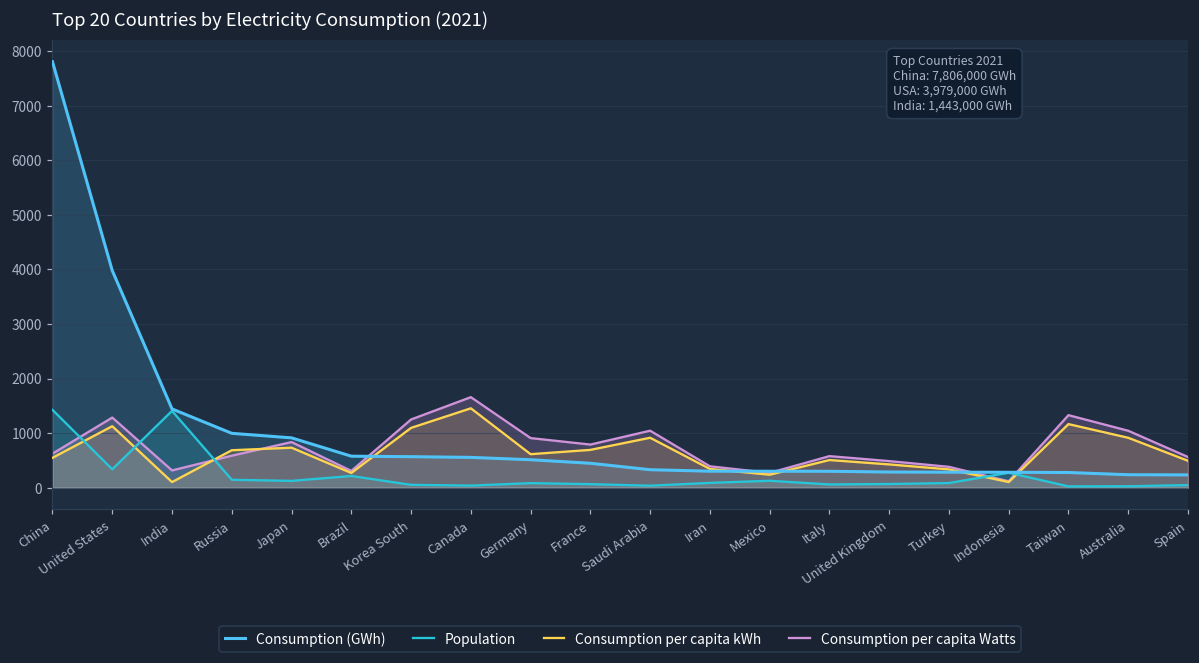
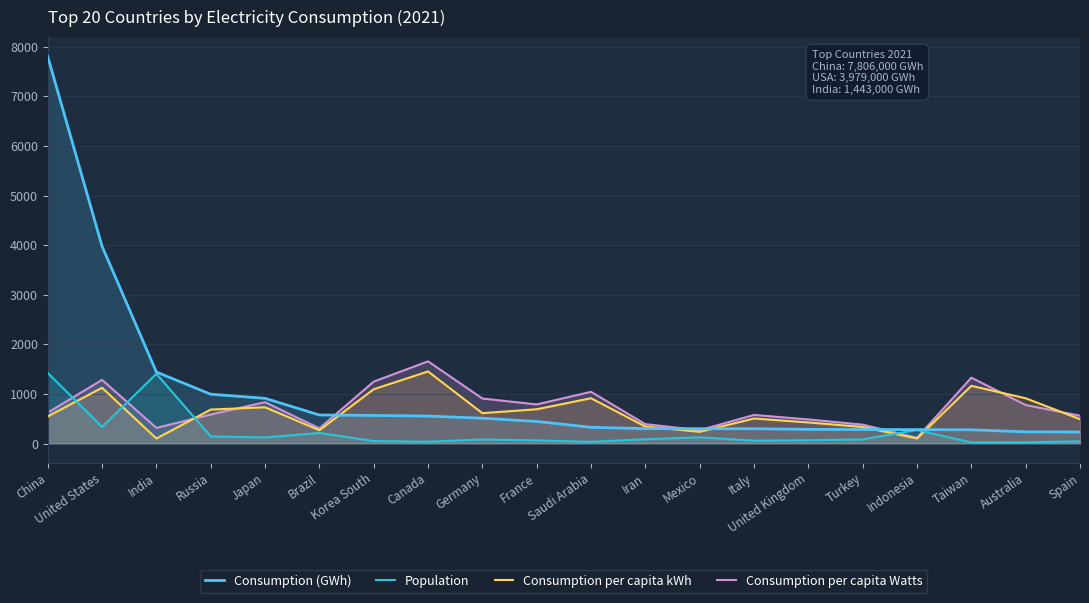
Consumption per capita Watts, Australia: 1000 -> 800
